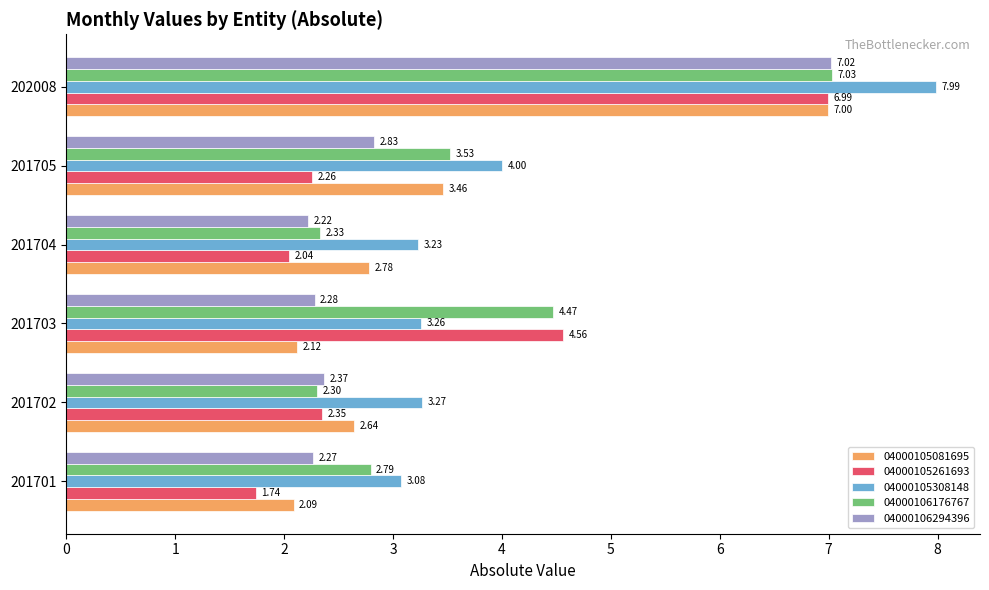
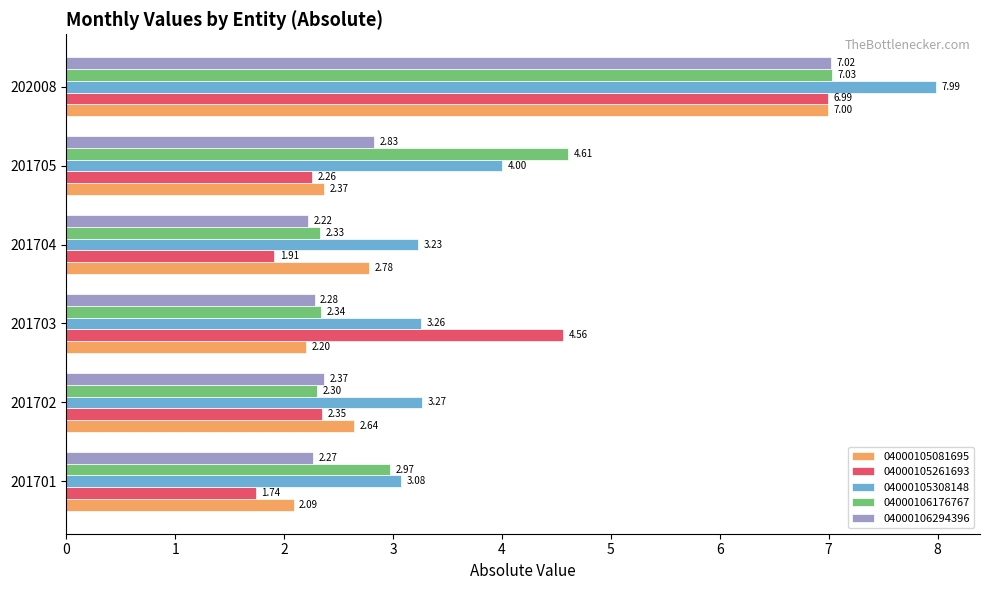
04000106176767, 201705: 3.53 -> 4.61
04000105081695, 201705: 3.46 -> 2.37
04000105261693, 201704: 2.04 -> 1.91
04000106176767, 201703: 4.47 -> 2.34
04000105081695, 201703: 2.12 -> 2.20
04000106176767, 201701: 2.79 -> 2.97
